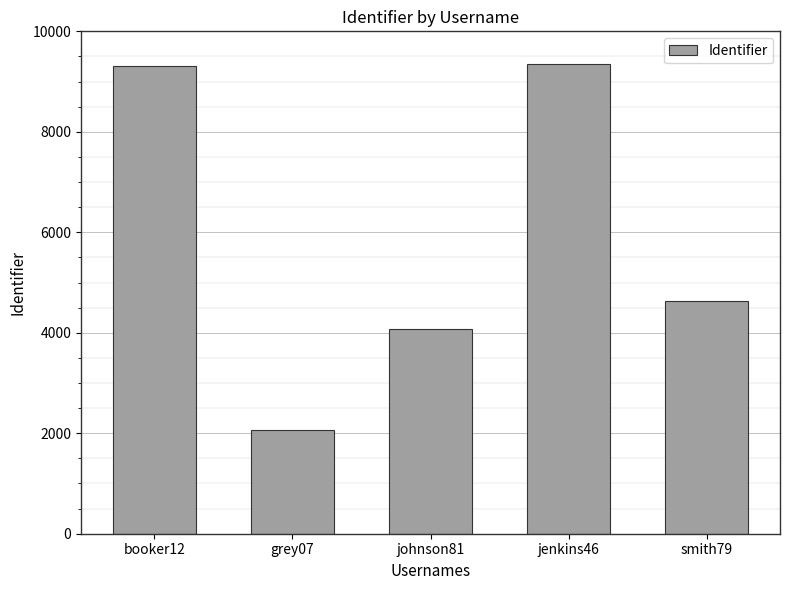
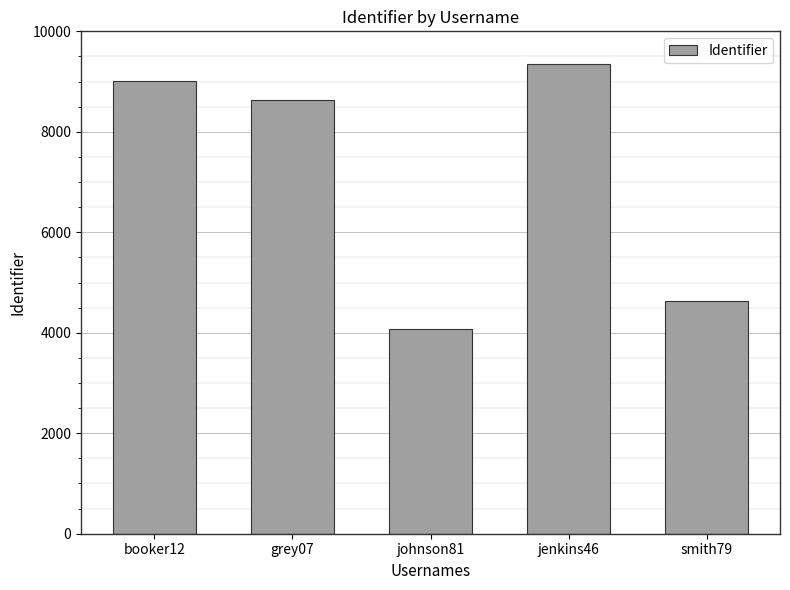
booker12: 9300 -> 9000
grey07: 2100 -> 8600
